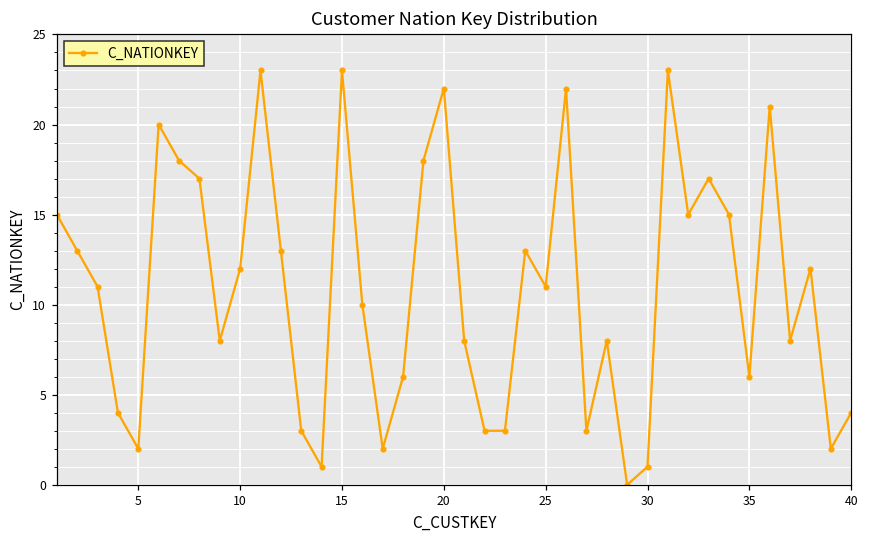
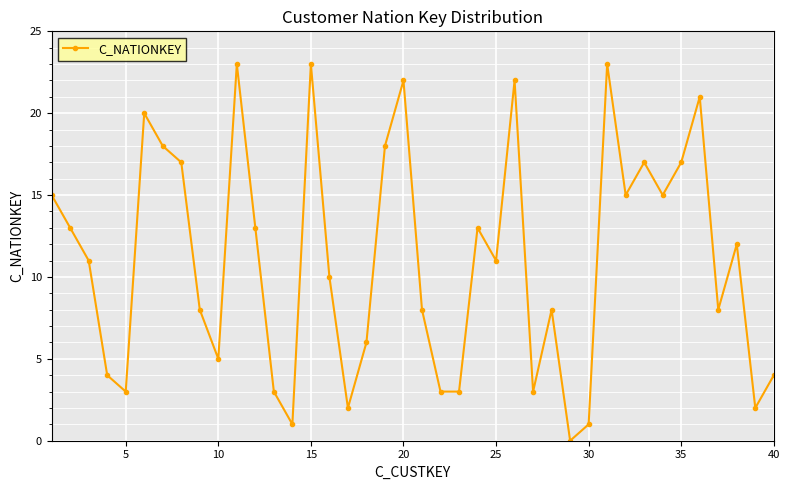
5: 2 -> 3
10: 12 -> 5
35: 6 -> 17
